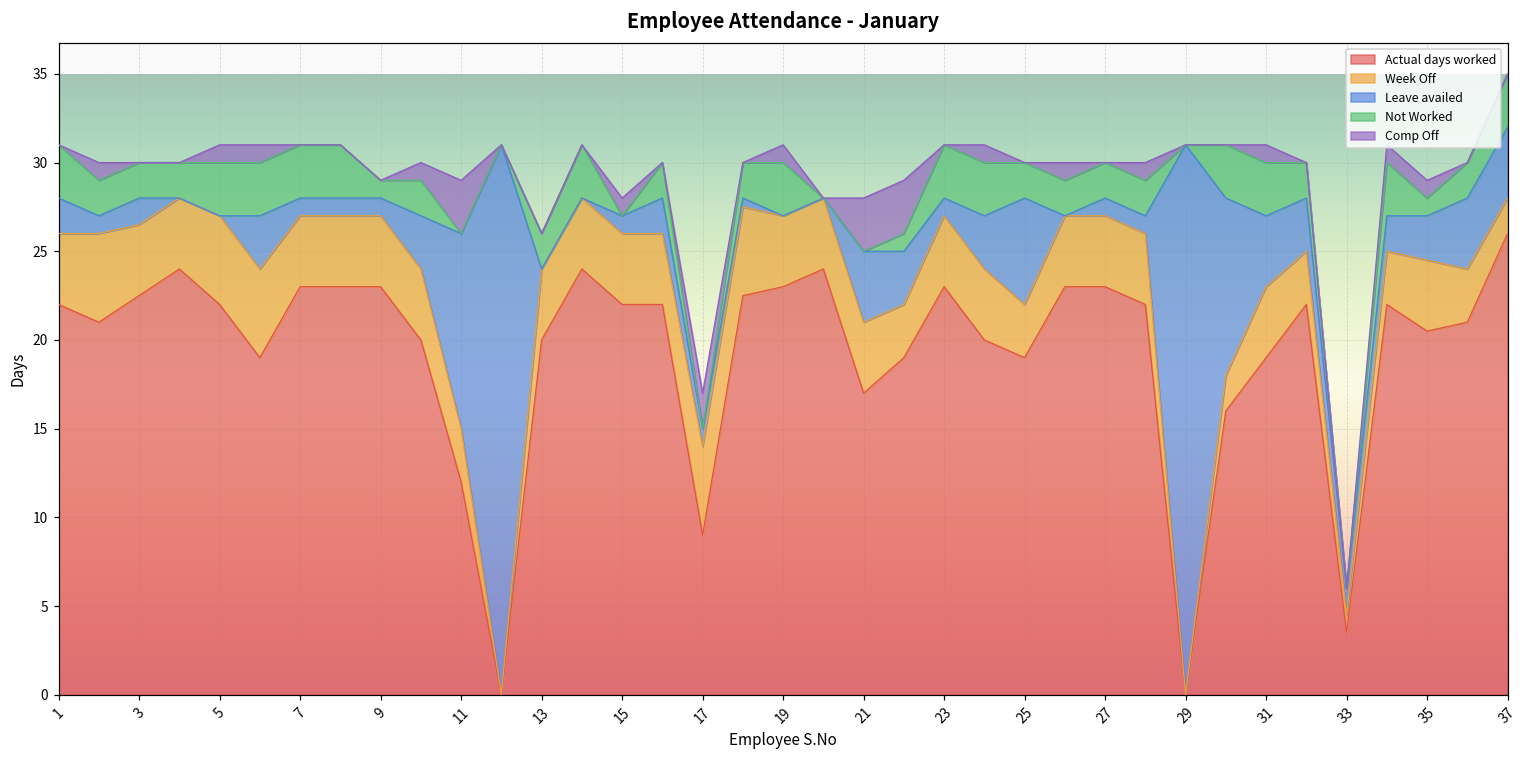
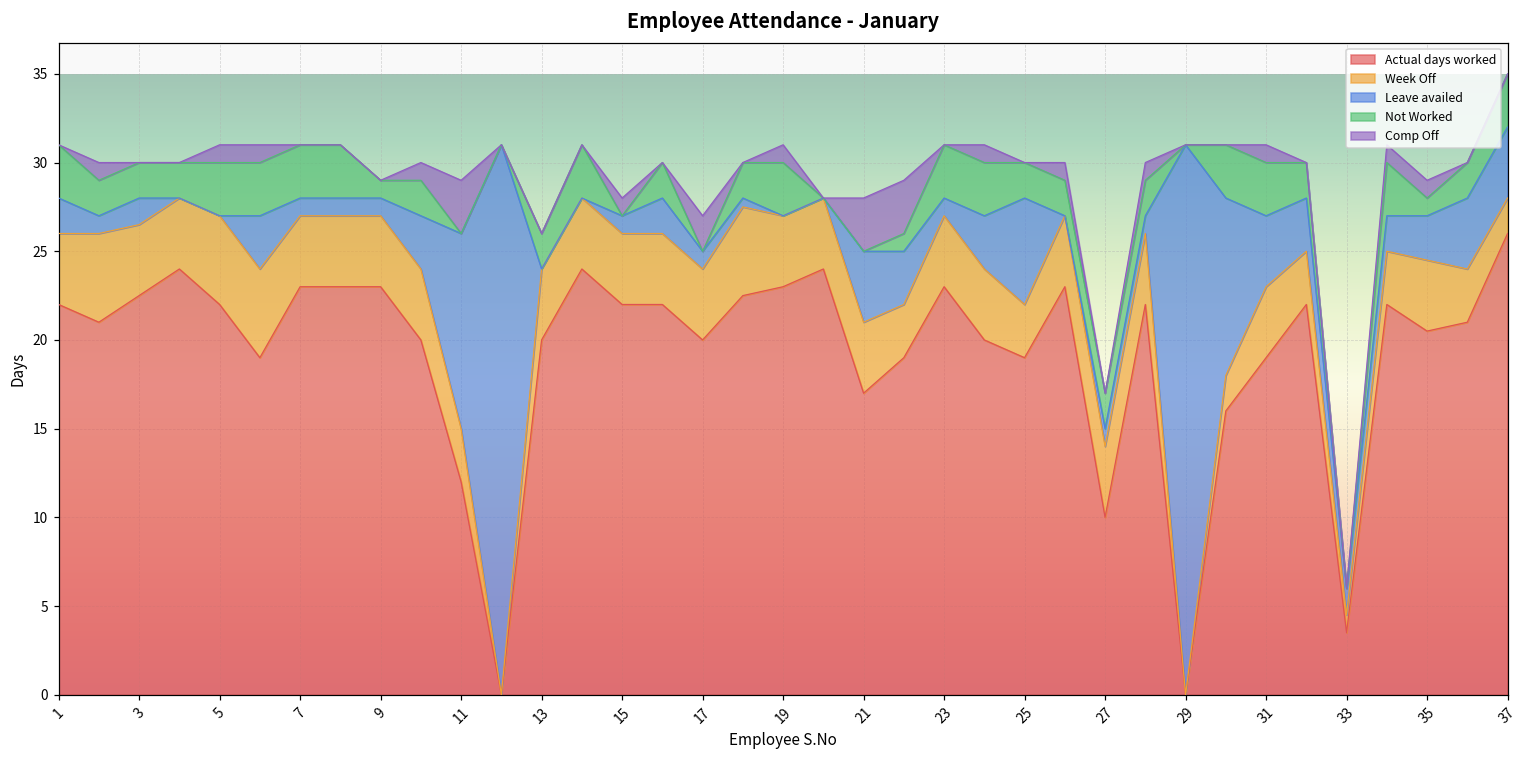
Actual days worked, 17: 9 -> 20
Week Off, 17: 5 -> 4
Actual days worked, 27: 23 -> 10
